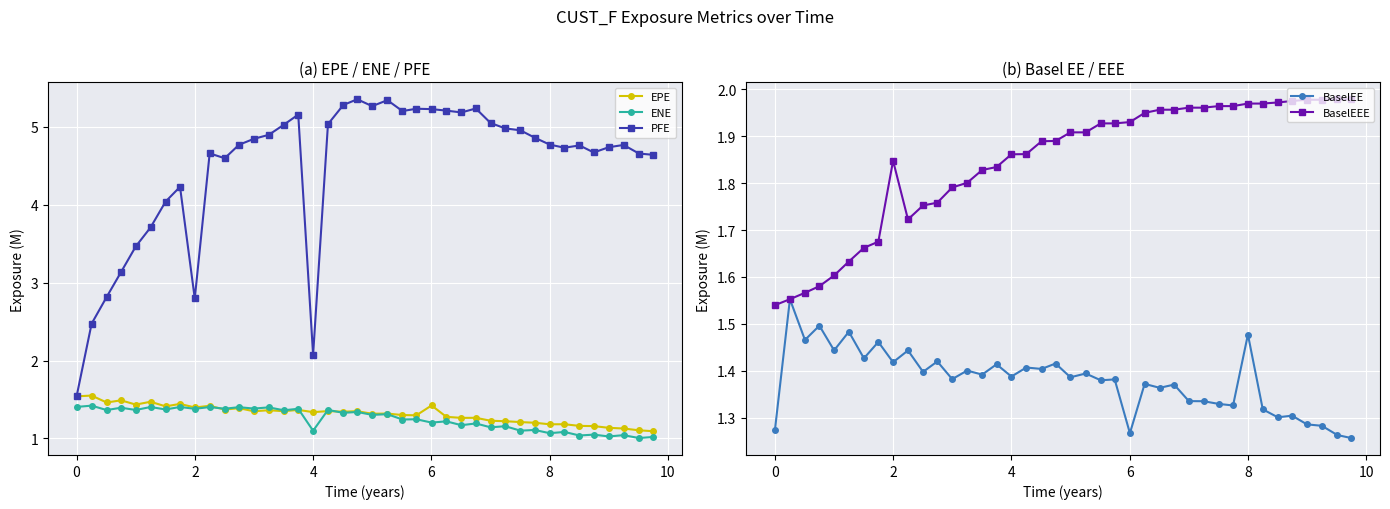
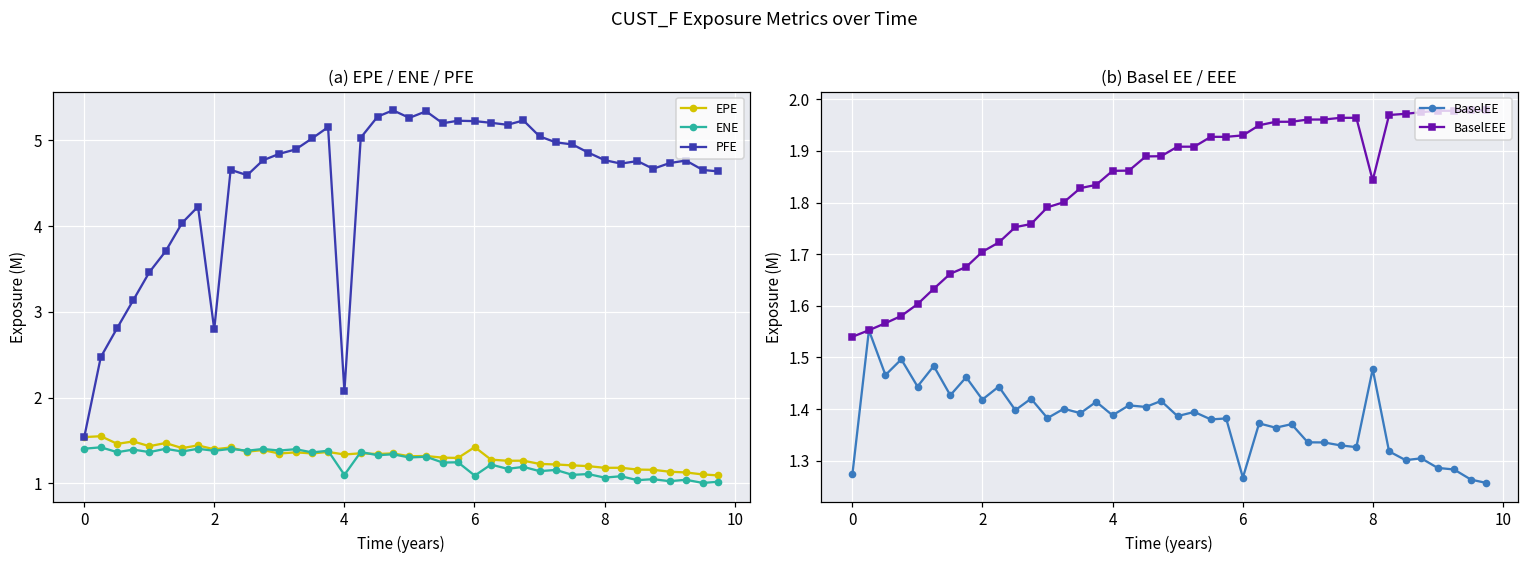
(a) EPE / ENE / PFE, ENE, 6: 1.2 -> 1.1
(b) Basel EE / EEE, BaselEEE, 2: 1.85 -> 1.70
(b) Basel EE / EEE, BaselEEE, 8: 1.97 -> 1.84
